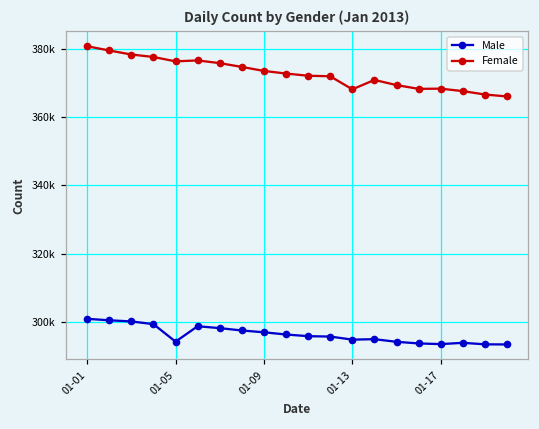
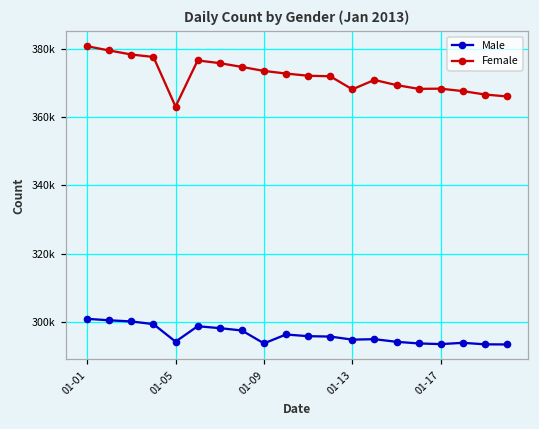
Female, 01-05: 376000 -> 363000
Male, 01-09: 297000 -> 294000
